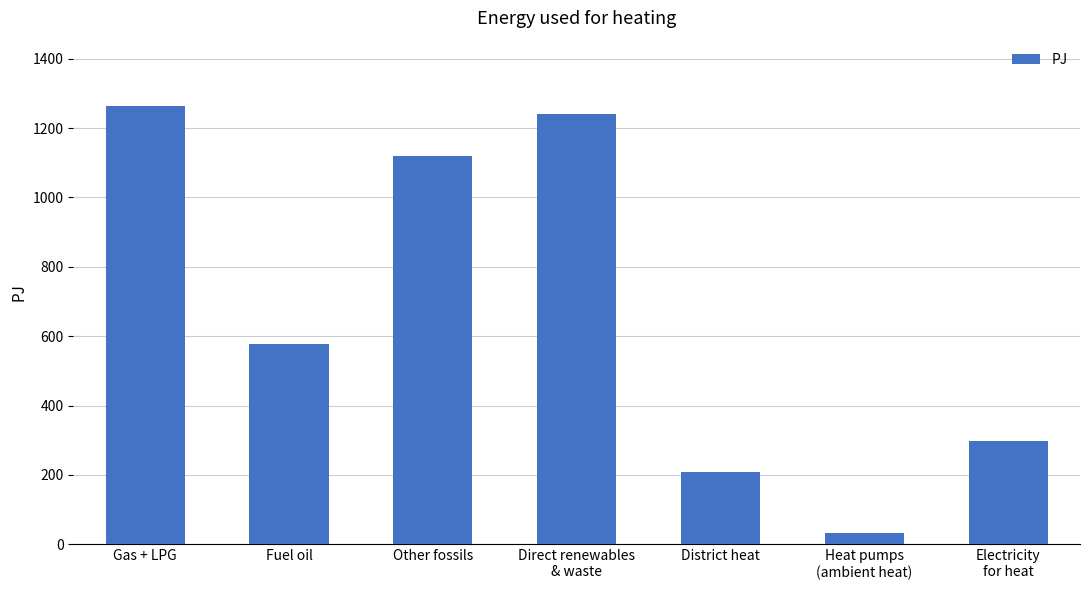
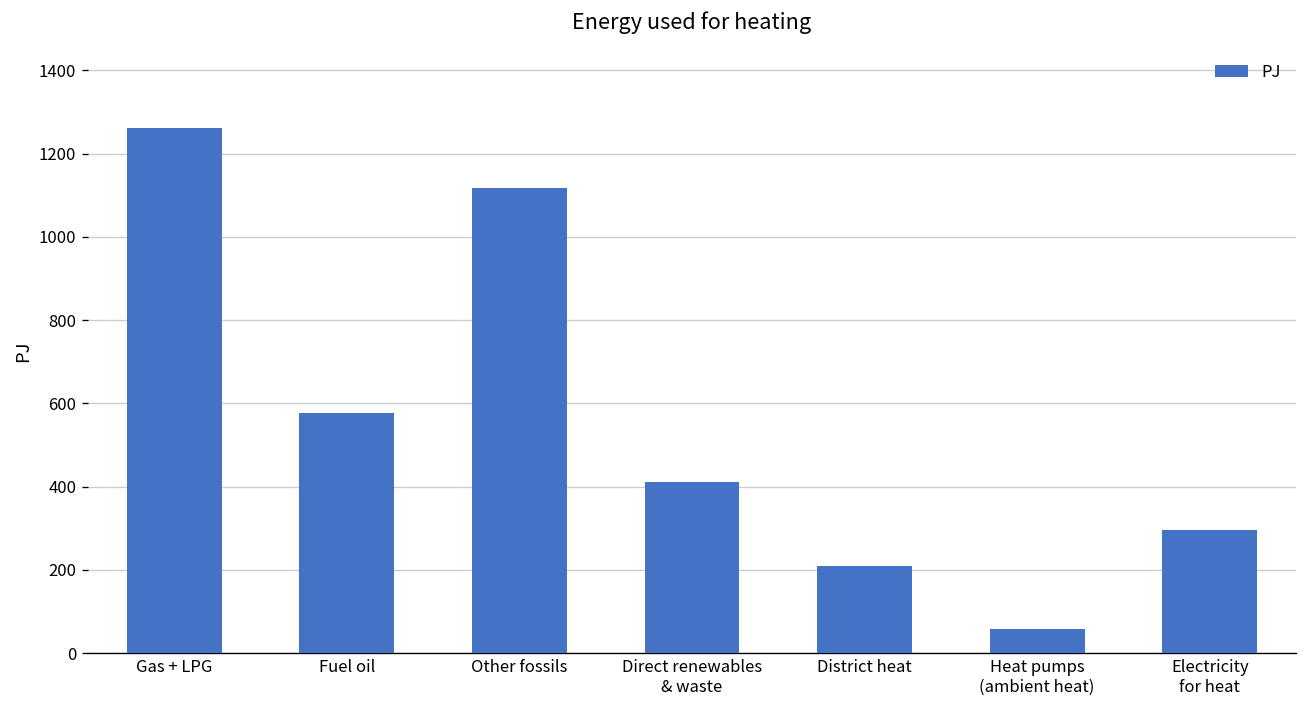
Direct renewables & waste: 1240 -> 410
Heat pumps (ambient heat): 30 -> 60
